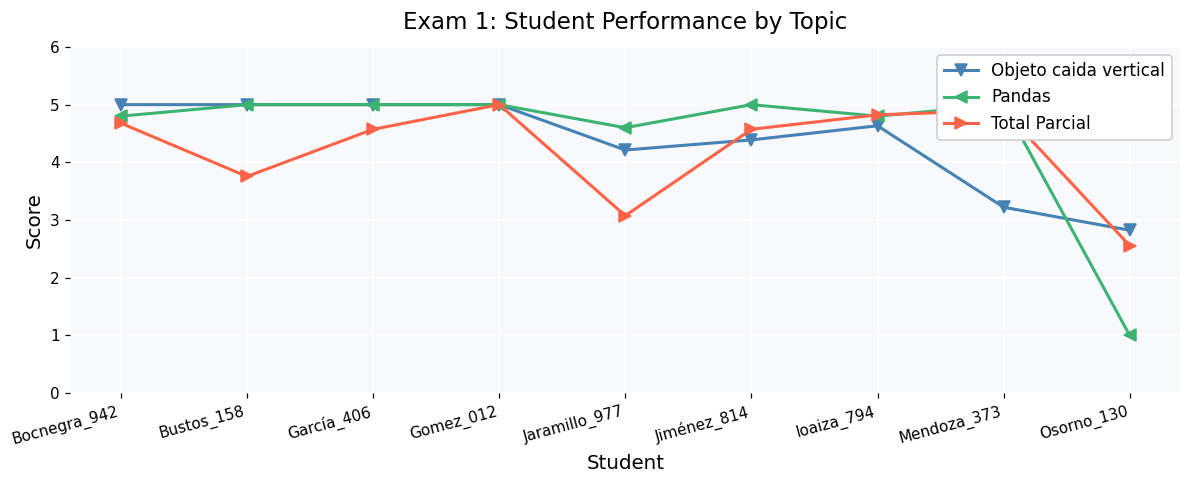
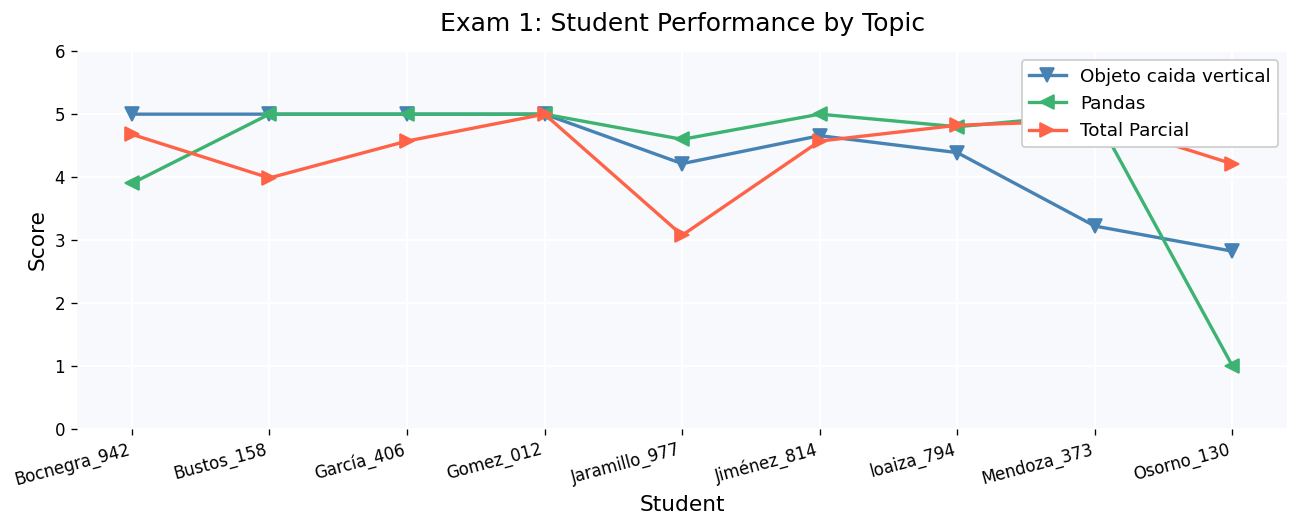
Pandas, Bocnegra_942: 4.8 -> 3.9
Total Parcial, Bustos_158: 3.8 -> 4.0
Objeto caida vertical, Jiménez_814: 4.4 -> 4.7
Objeto caida vertical, loaiza_794: 4.6 -> 4.4
Total Parcial, Osorno_130: 2.6 -> 4.2
